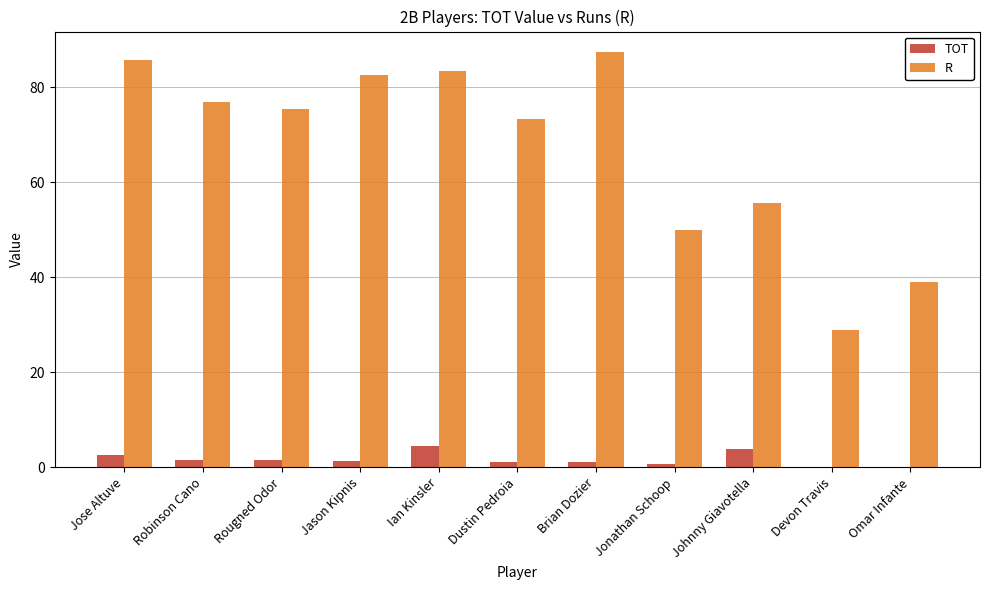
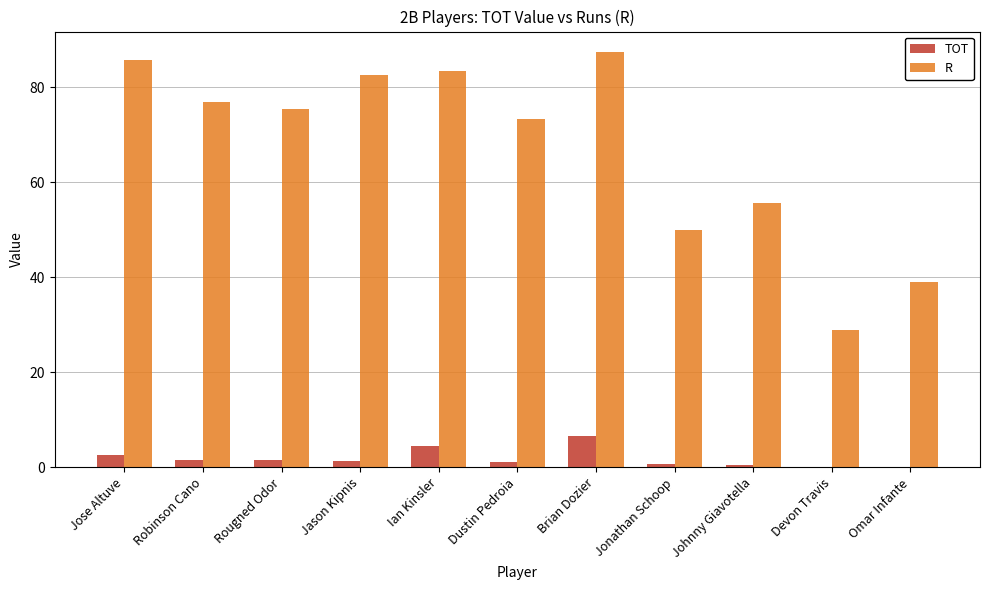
TOT, Brian Dozier: 1 -> 7
TOT, Johnny Giavotella: 4 -> 1
